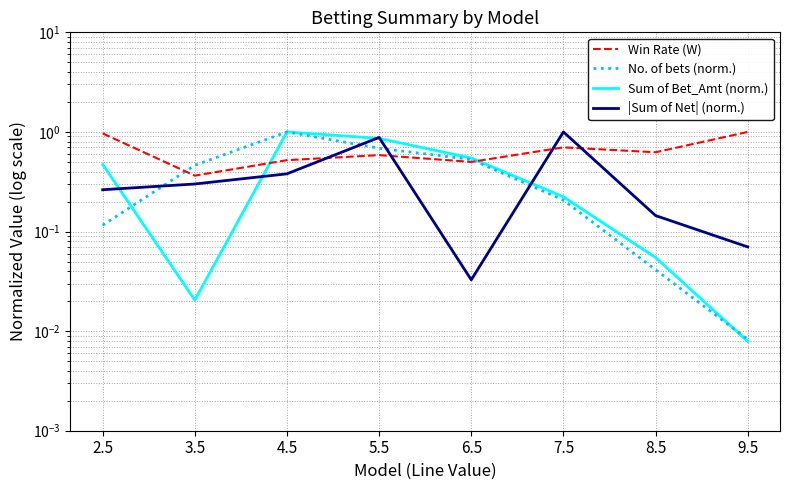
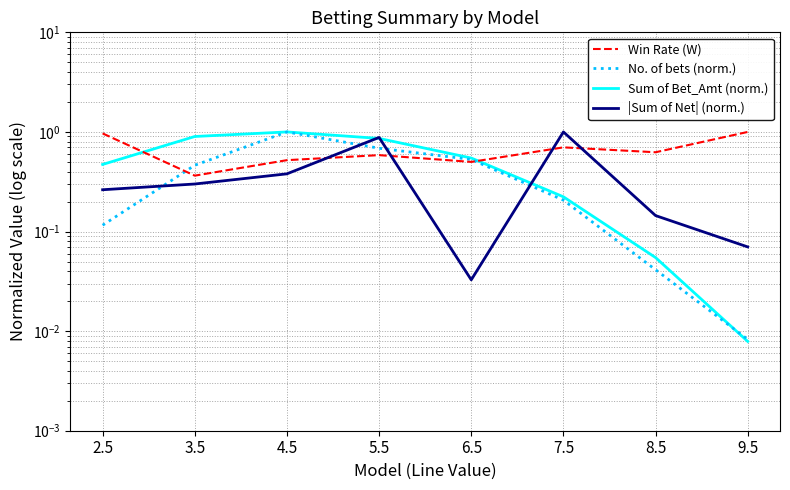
Sum of Bet_Amt (norm.), 3.5: 0.020 -> 0.9
